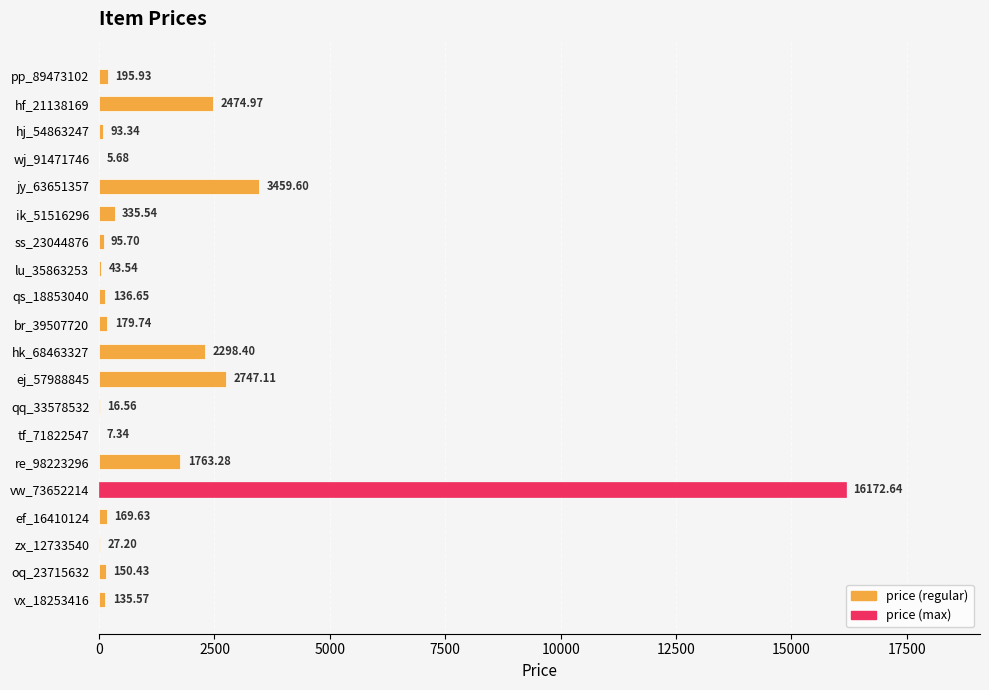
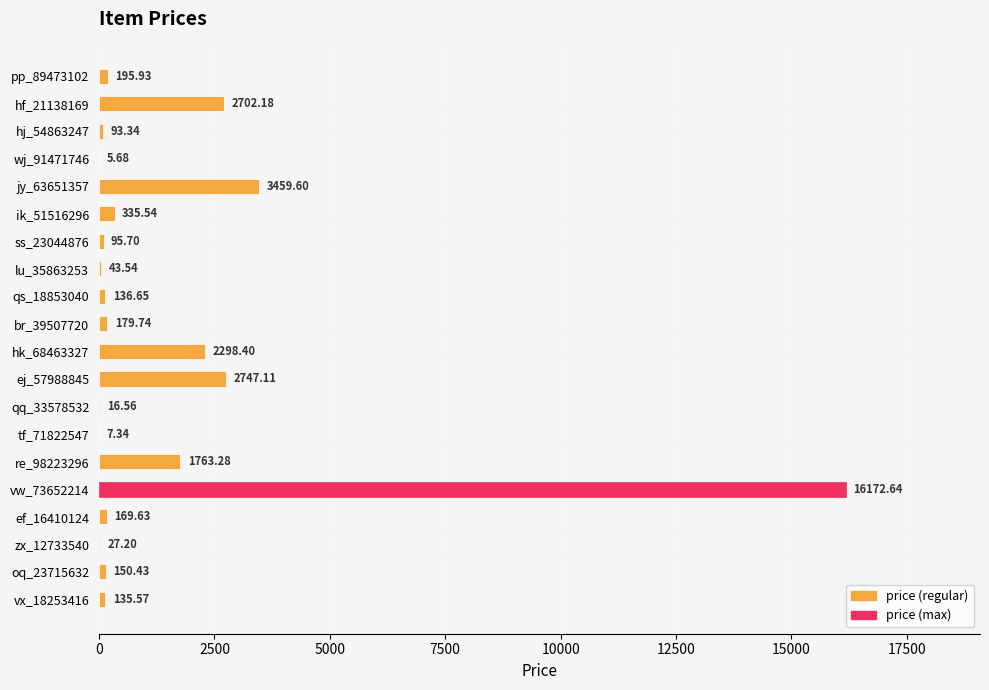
hf_21138169: 2474.97 -> 2702.18
